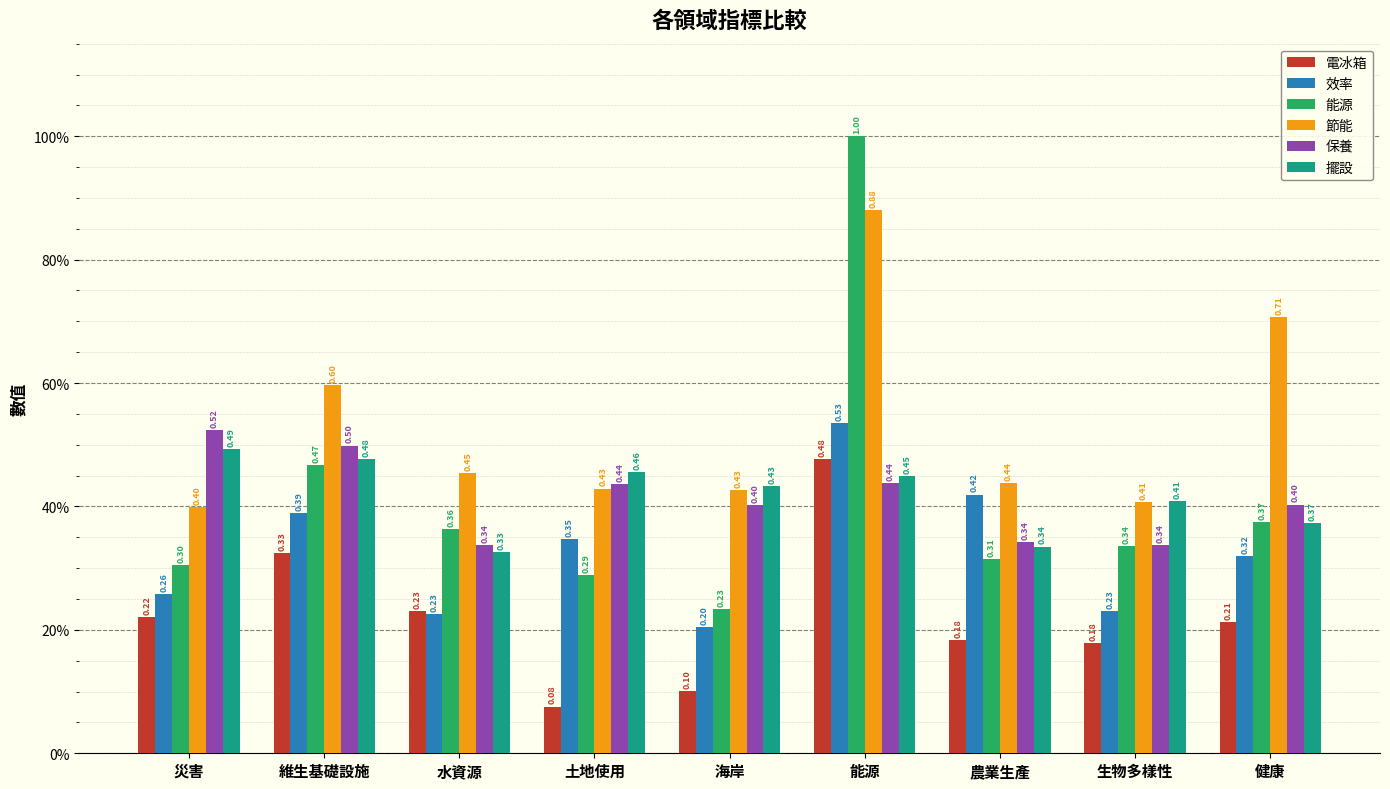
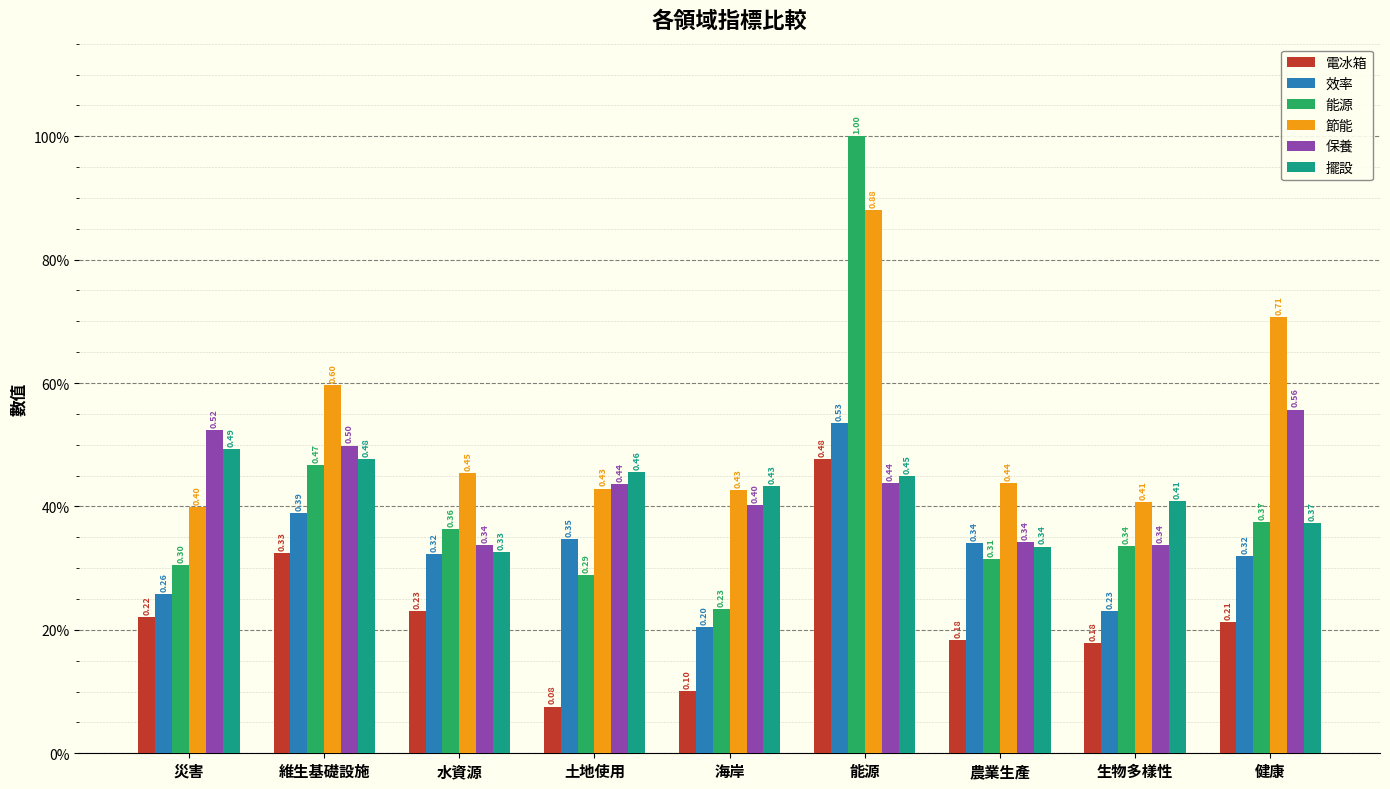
效率, 水資源: 0.23 -> 0.32
效率, 農業生產: 0.42 -> 0.34
保養, 健康: 0.40 -> 0.56
